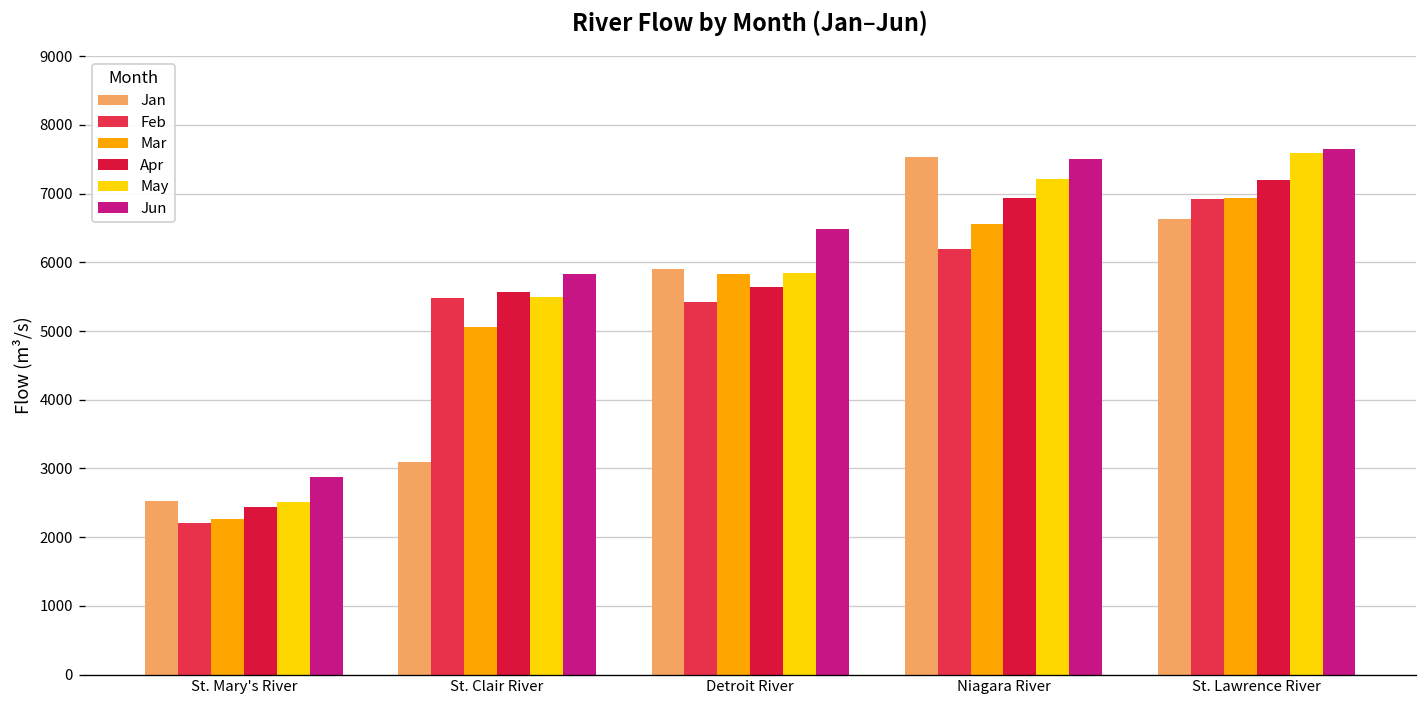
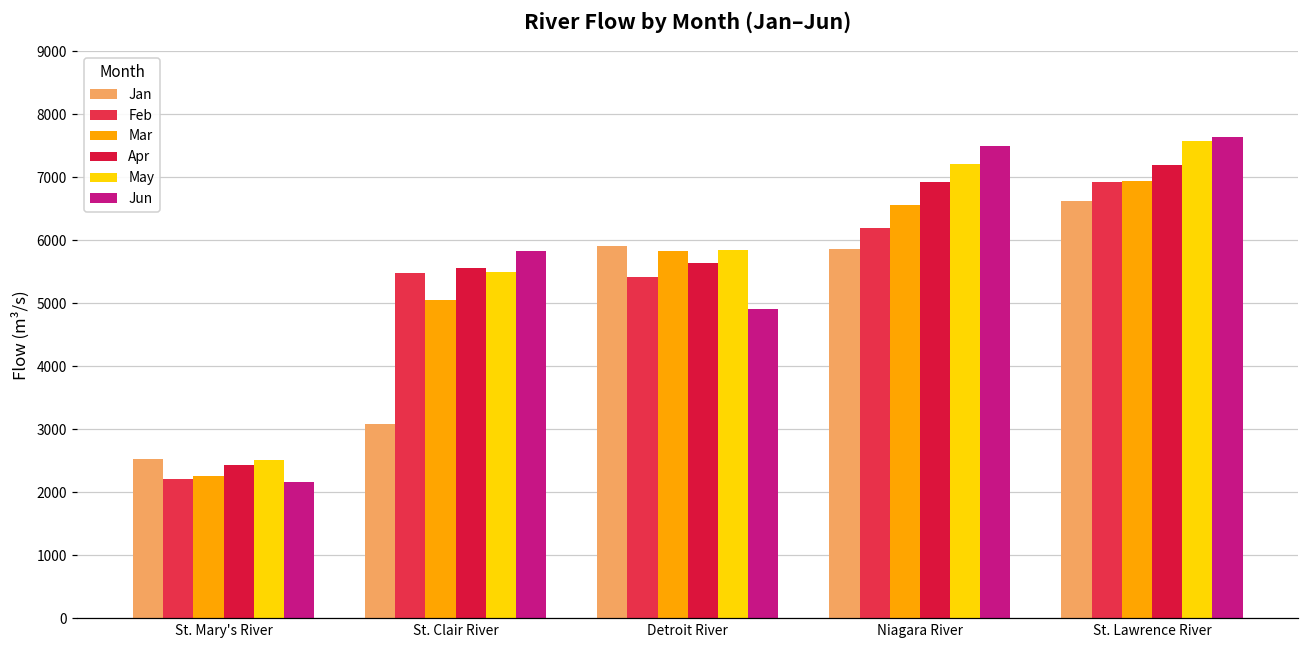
Jun, St. Mary's River: 2900 -> 2200
Jun, Detroit River: 6500 -> 4900
Jan, Niagara River: 7500 -> 5900
